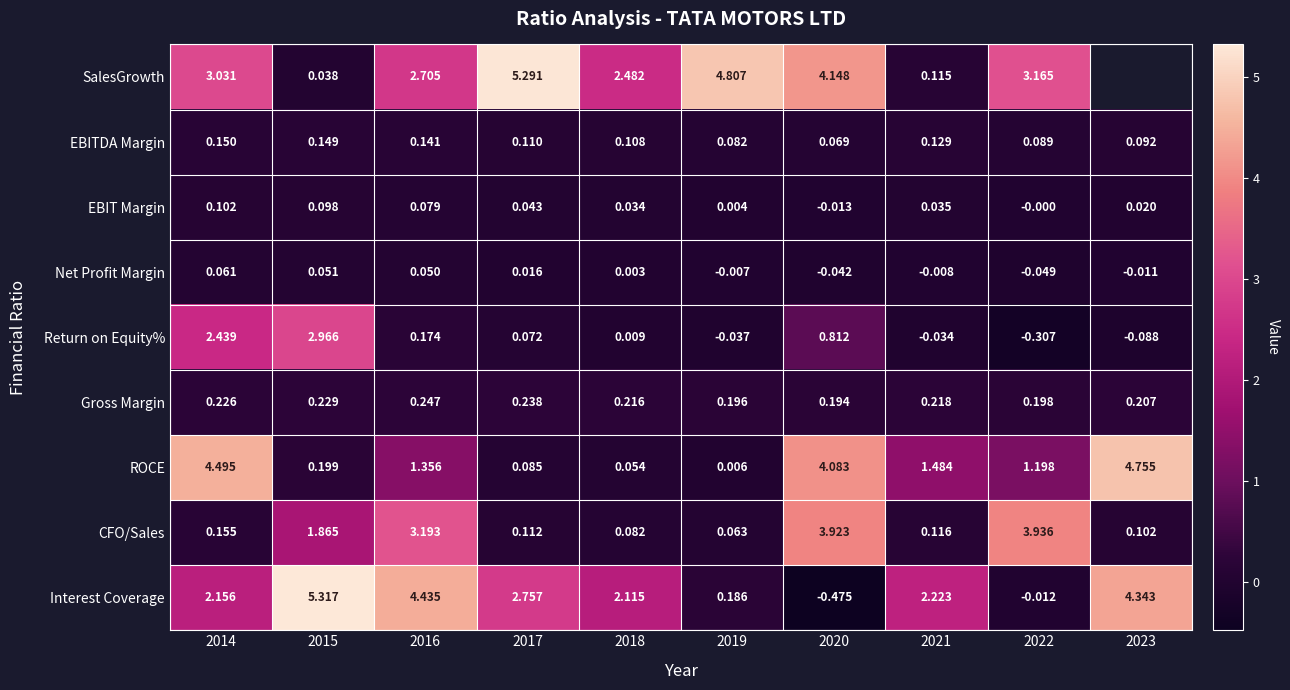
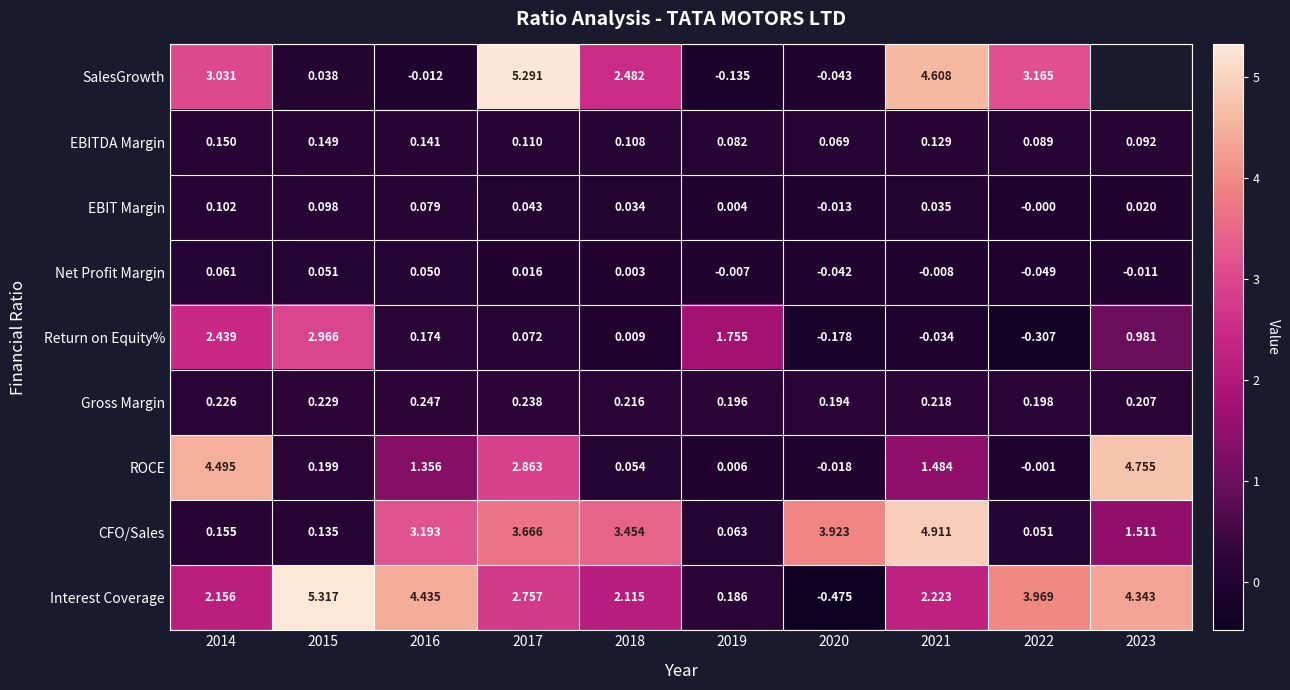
SalesGrowth, 2016: 2.705 -> -0.012
SalesGrowth, 2019: 4.807 -> -0.135
SalesGrowth, 2020: 4.148 -> -0.043
SalesGrowth, 2021: 0.115 -> 4.608
Return on Equity%, 2019: -0.037 -> 1.755
Return on Equity%, 2020: 0.812 -> -0.178
Return on Equity%, 2023: -0.088 -> 0.981
ROCE, 2017: 0.085 -> 2.863
ROCE, 2020: 4.083 -> -0.018
ROCE, 2022: 1.198 -> -0.001
CFO/Sales, 2015: 1.865 -> 0.135
CFO/Sales, 2017: 0.112 -> 3.666
CFO/Sales, 2018: 0.082 -> 3.454
CFO/Sales, 2021: 0.116 -> 4.911
CFO/Sales, 2022: 3.936 -> 0.051
CFO/Sales, 2023: 0.102 -> 1.511
Interest Coverage, 2022: -0.012 -> 3.969
